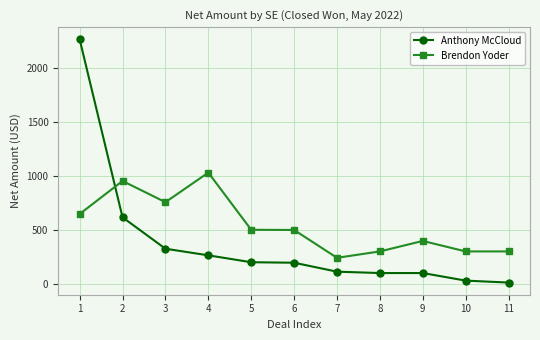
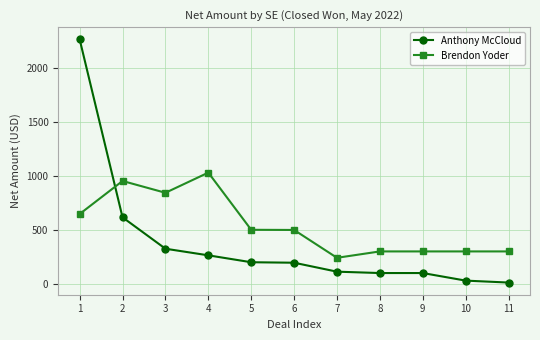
Brendon Yoder, 3: 760 -> 840
Brendon Yoder, 9: 400 -> 300
